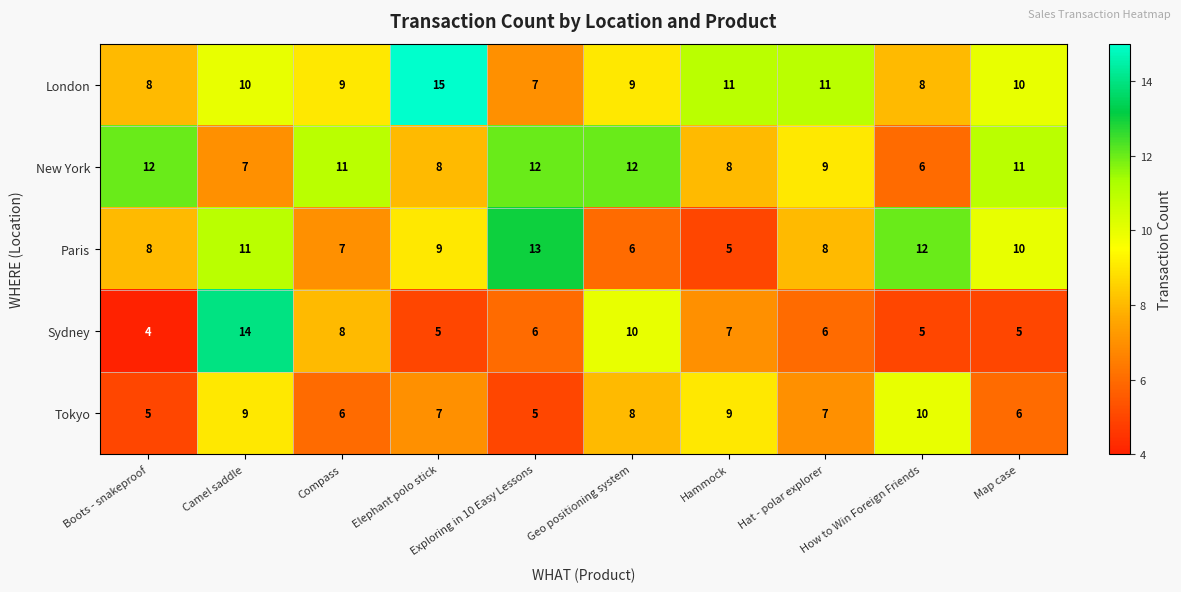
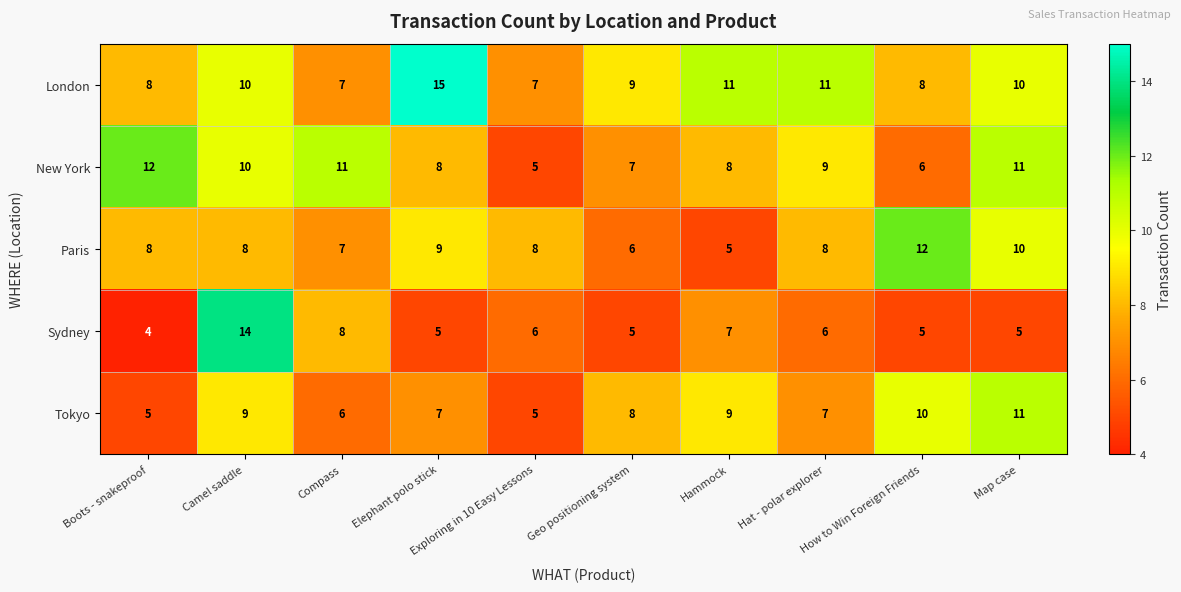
London, Compass: 9 -> 7
New York, Camel saddle: 7 -> 10
New York, Exploring in 10 Easy Lessons: 12 -> 5
New York, Geo positioning system: 12 -> 7
Paris, Camel saddle: 11 -> 8
Paris, Exploring in 10 Easy Lessons: 13 -> 8
Sydney, Geo positioning system: 10 -> 5
Tokyo, Map case: 6 -> 11
